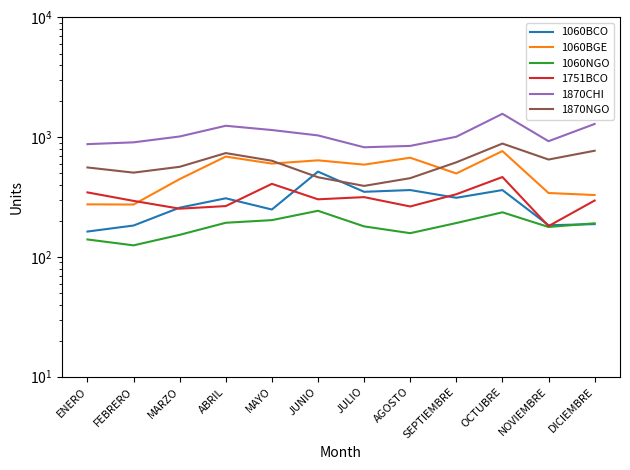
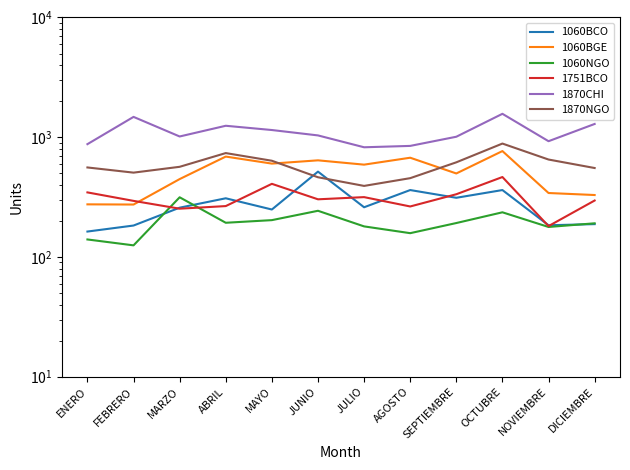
1870CHI, FEBRERO: 900 -> 1500
1060NGO, MARZO: 150 -> 320
1060BCO, JULIO: 350 -> 260
1870NGO, DICIEMBRE: 800 -> 600
